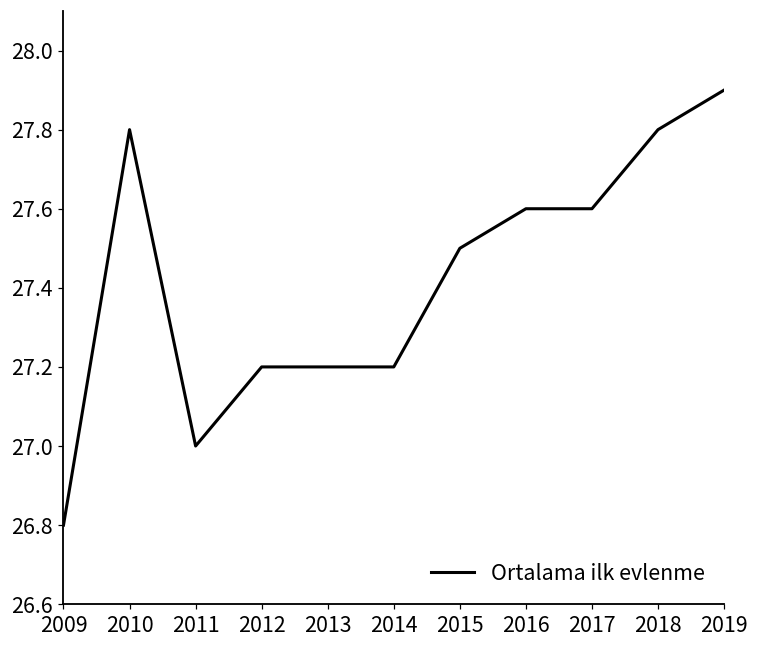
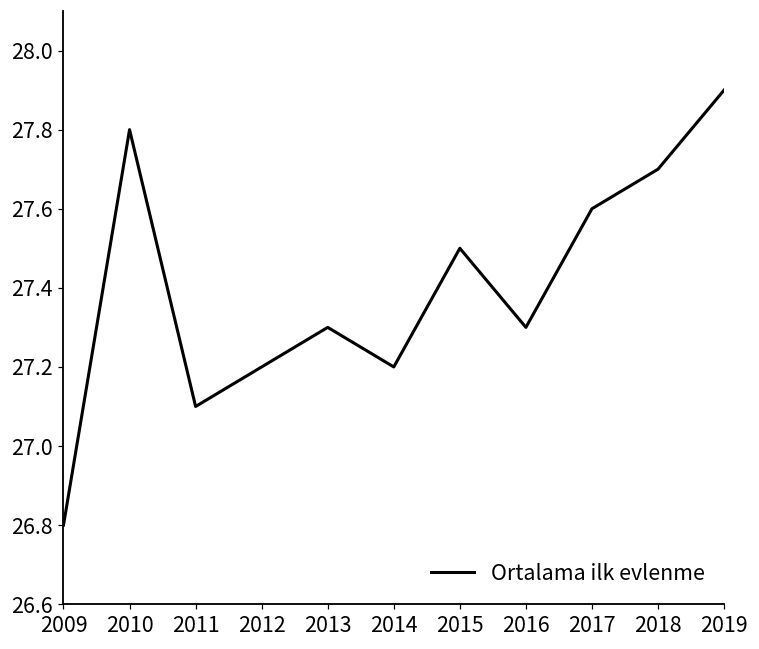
2011: 27.0 -> 27.1
2013: 27.2 -> 27.3
2016: 27.6 -> 27.3
2018: 27.8 -> 27.7
